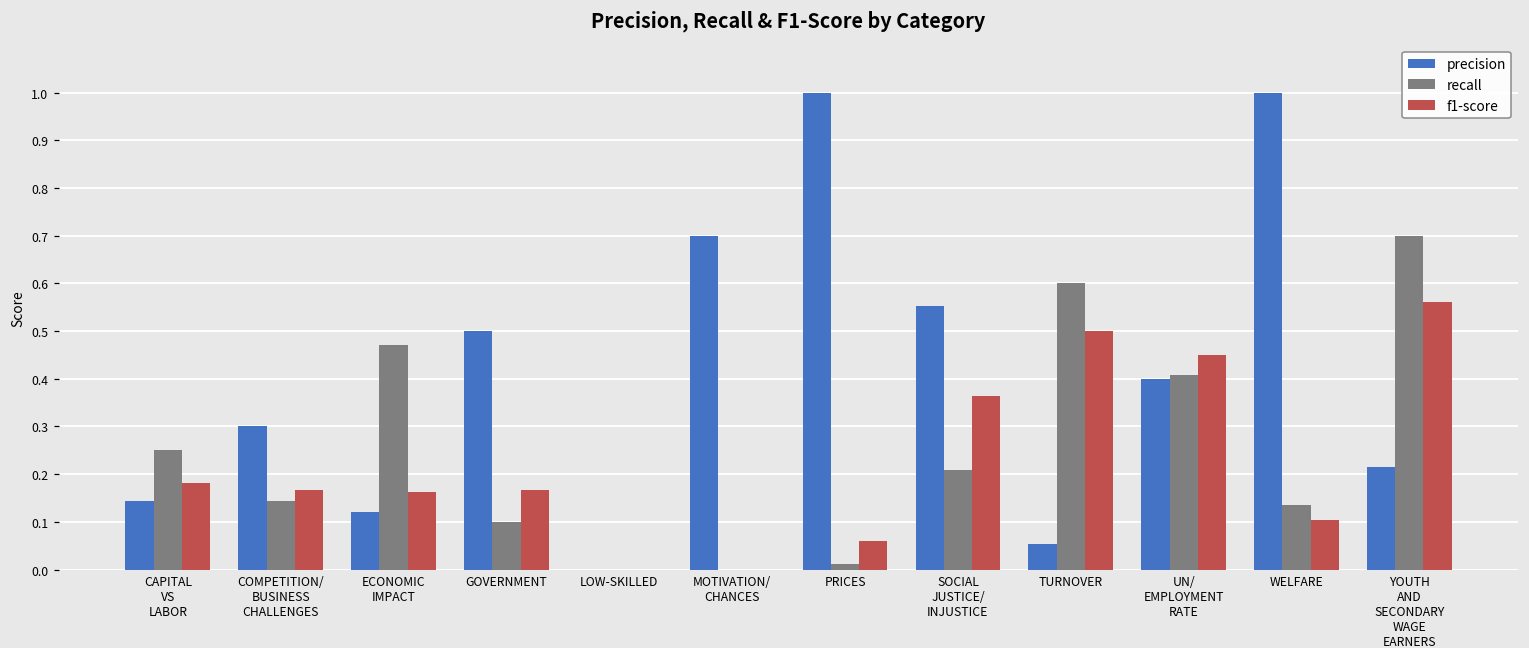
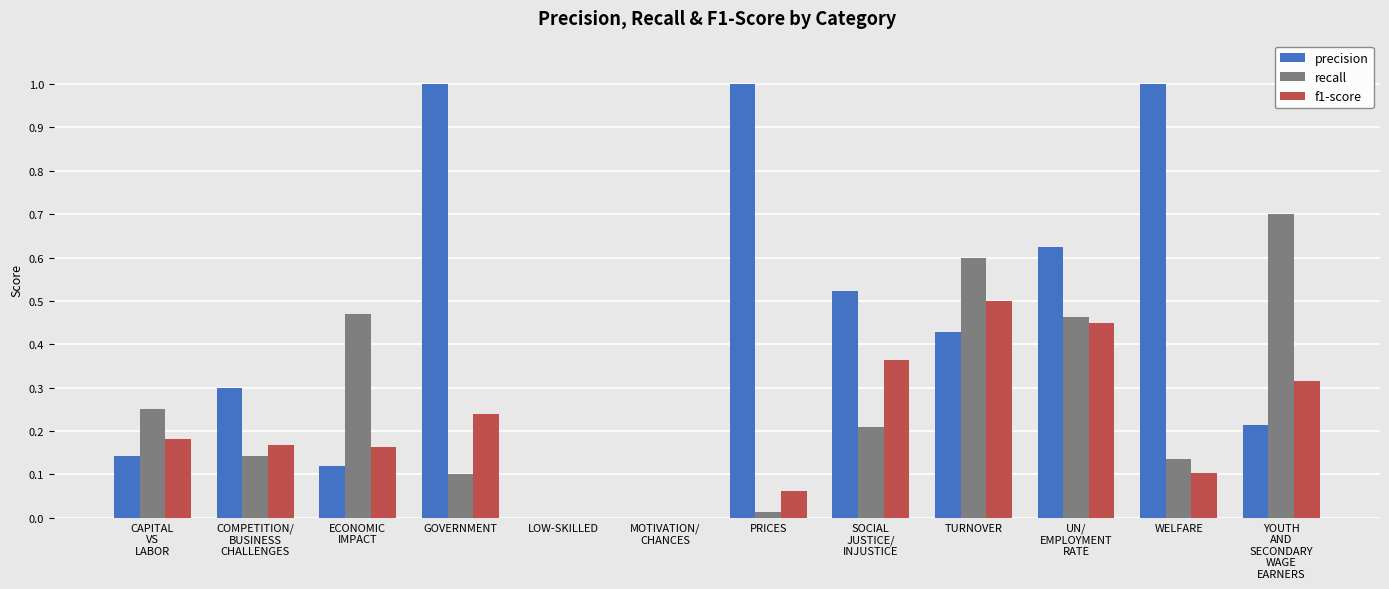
precision, GOVERNMENT: 0.5 -> 1.0
f1-score, GOVERNMENT: 0.17 -> 0.24
precision, MOTIVATION/ CHANCES: 0.7 -> 0.0
precision, SOCIAL JUSTICE/ INJUSTICE: 0.55 -> 0.52
precision, TURNOVER: 0.05 -> 0.43
precision, UN/ EMPLOYMENT RATE: 0.40 -> 0.63
recall, UN/ EMPLOYMENT RATE: 0.41 -> 0.46
f1-score, YOUTH AND SECONDARY WAGE EARNERS: 0.56 -> 0.32
